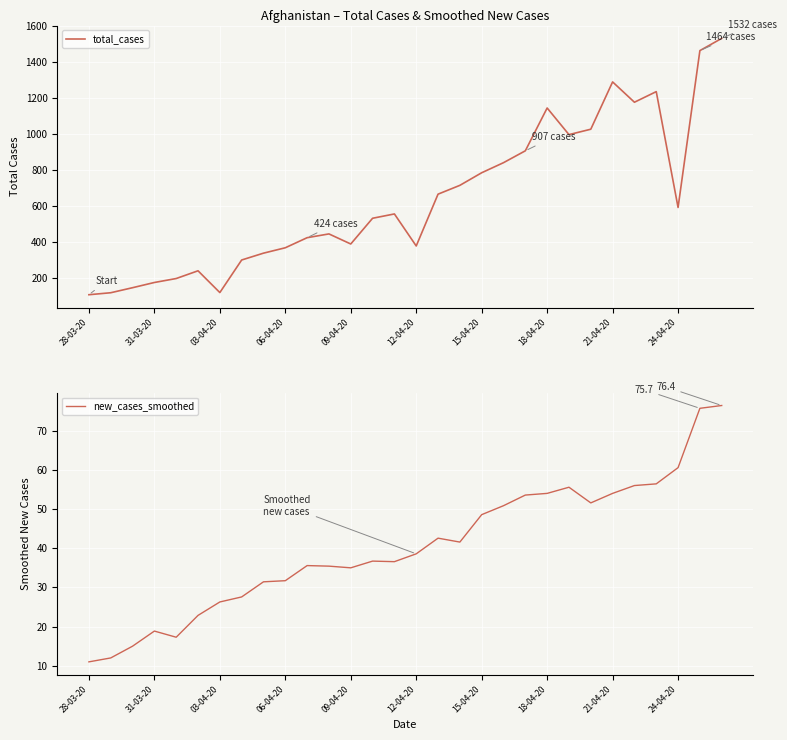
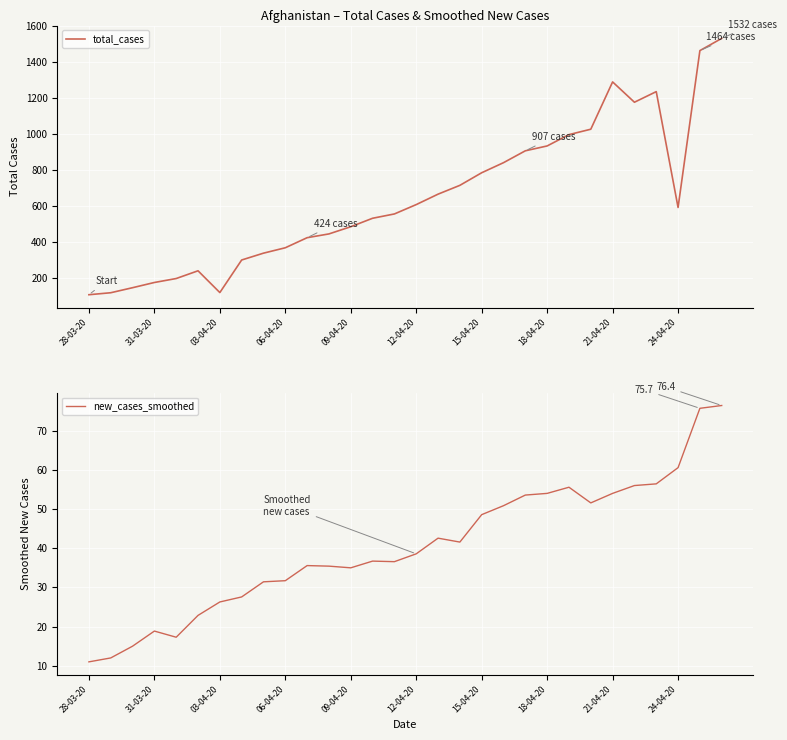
Afghanistan – Total Cases & Smoothed New Cases, 09-04-20: 390 -> 490
Afghanistan – Total Cases & Smoothed New Cases, 12-04-20: 380 -> 610
Afghanistan – Total Cases & Smoothed New Cases, 18-04-20: 1150 -> 930
